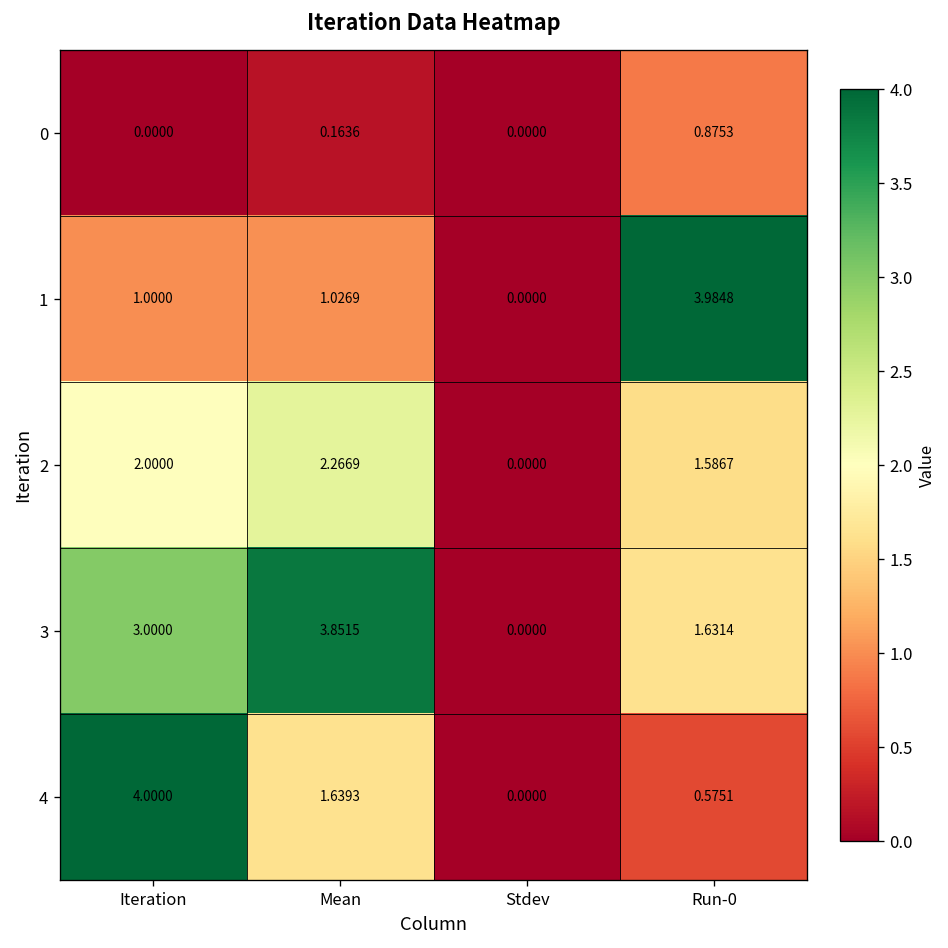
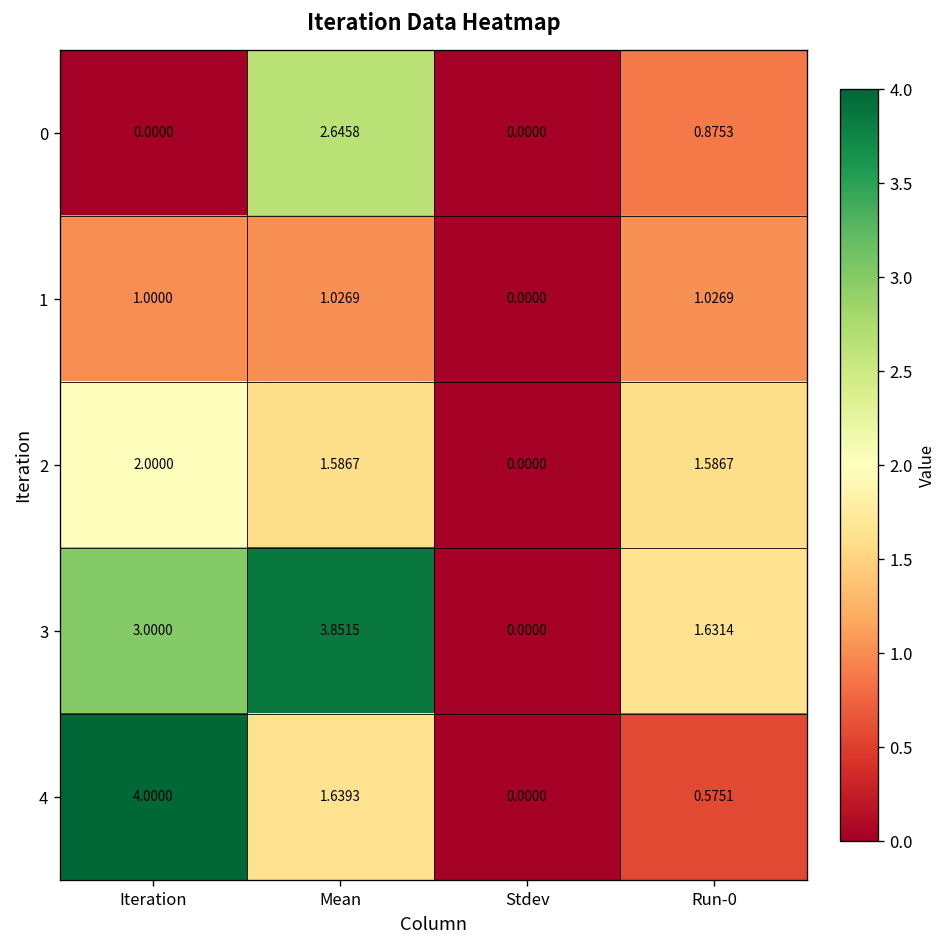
0, Mean: 0.1636 -> 2.6458
1, Run-0: 3.9848 -> 1.0269
2, Mean: 2.2669 -> 1.5867
